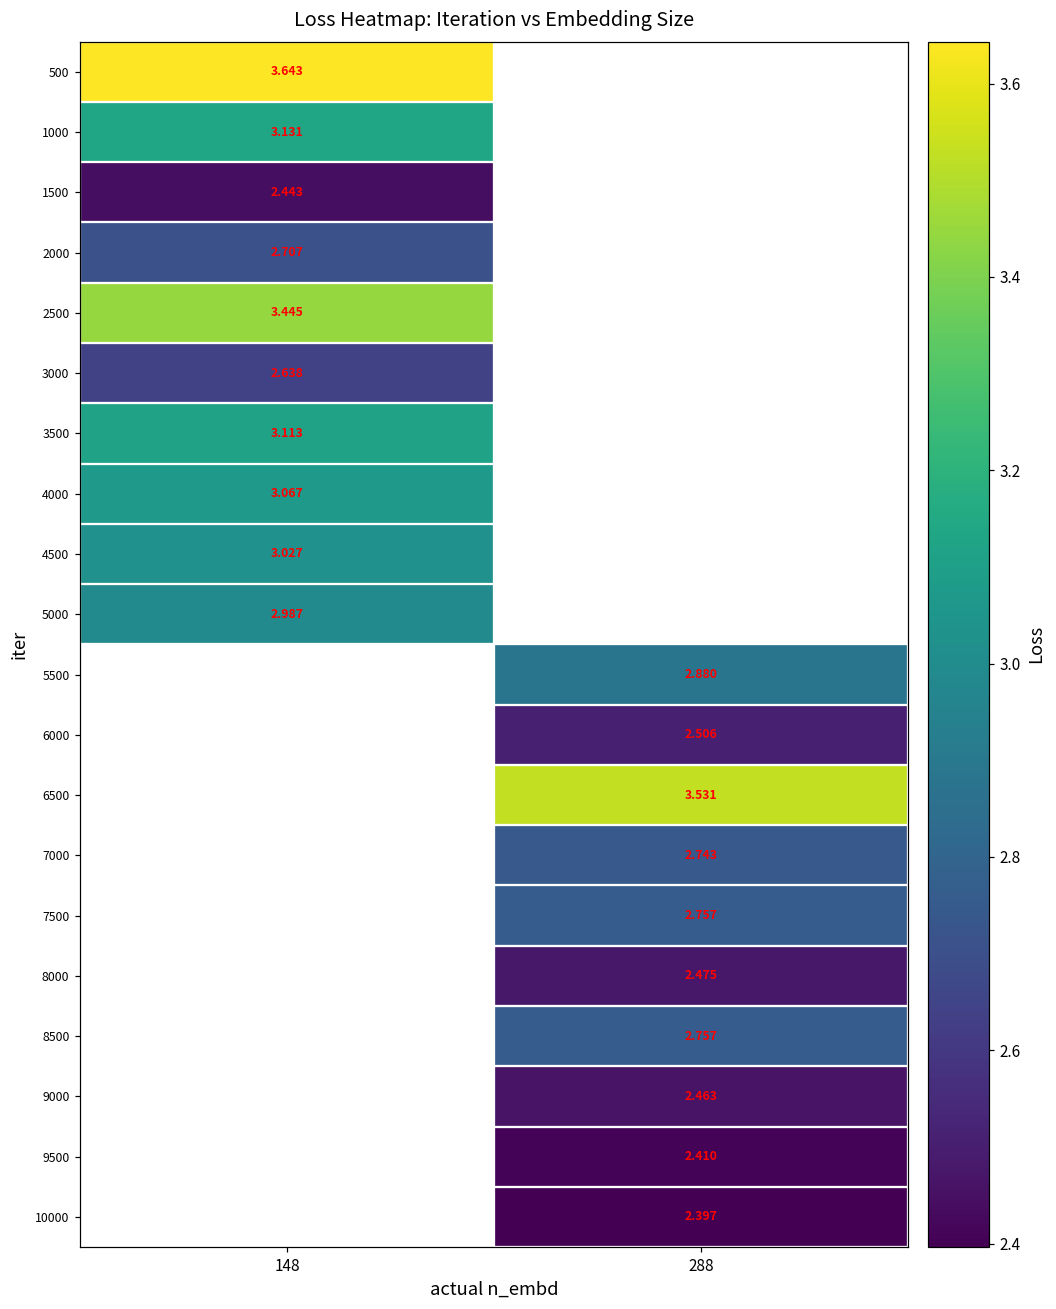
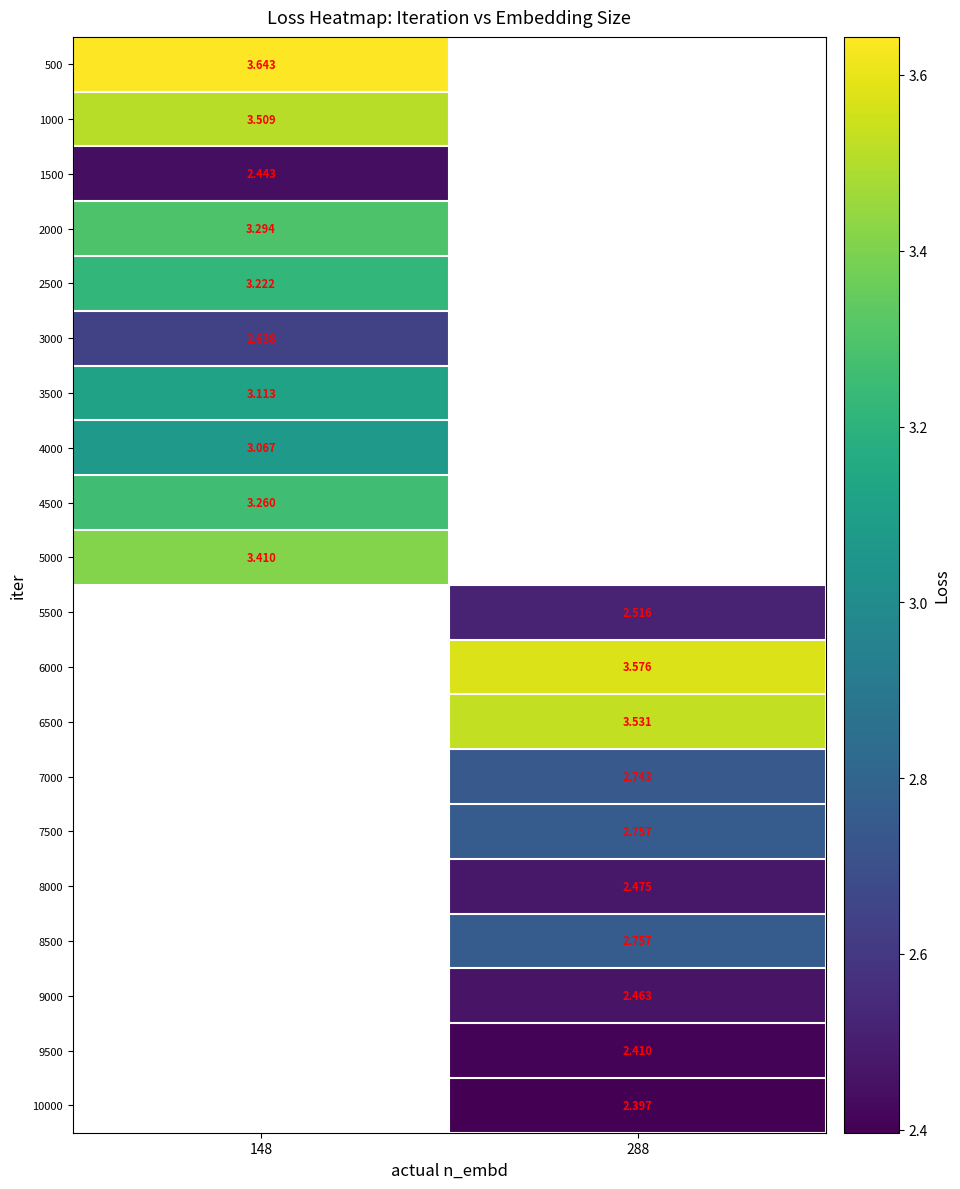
1000, 148: 3.131 -> 3.509
2000, 148: 2.707 -> 3.294
2500, 148: 3.445 -> 3.222
4500, 148: 3.027 -> 3.260
5000, 148: 2.987 -> 3.410
5500, 288: 2.880 -> 2.516
6000, 288: 2.506 -> 3.576
